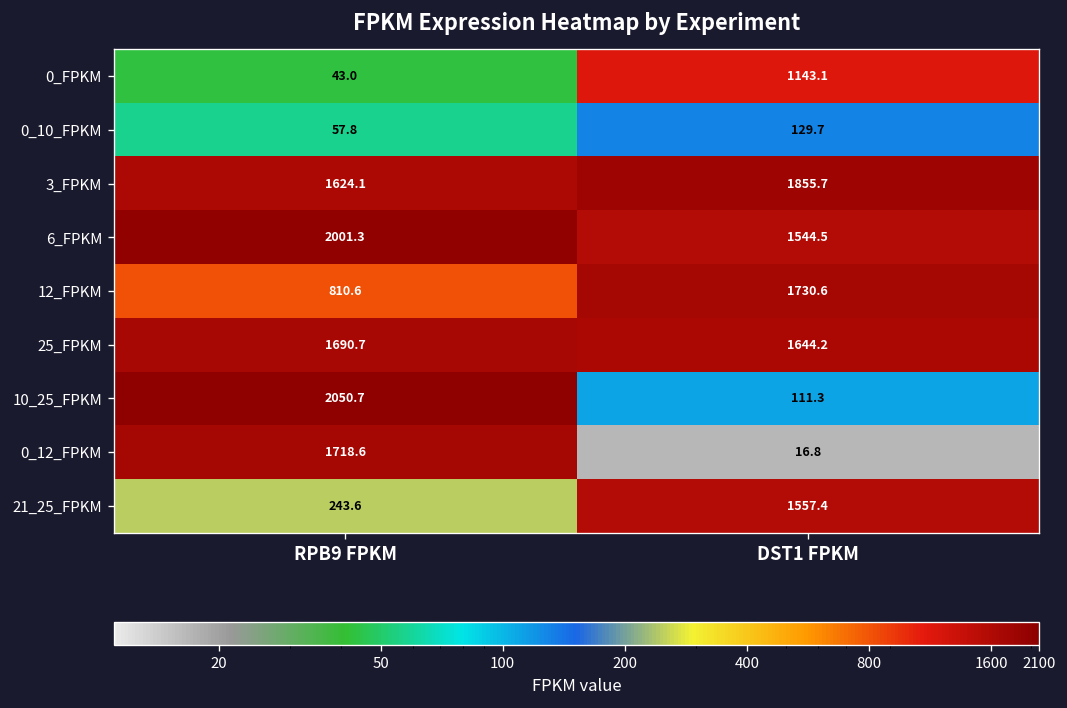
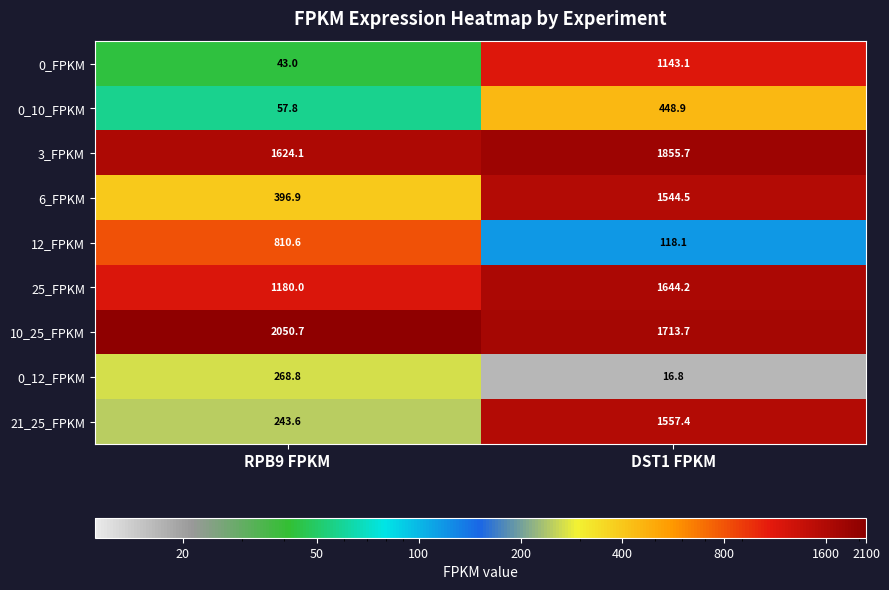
0_10_FPKM, DST1 FPKM: 129.7 -> 448.9
6_FPKM, RPB9 FPKM: 2001.3 -> 396.9
12_FPKM, DST1 FPKM: 1730.6 -> 118.1
25_FPKM, RPB9 FPKM: 1690.7 -> 1180.0
10_25_FPKM, DST1 FPKM: 111.3 -> 1713.7
0_12_FPKM, RPB9 FPKM: 1718.6 -> 268.8
